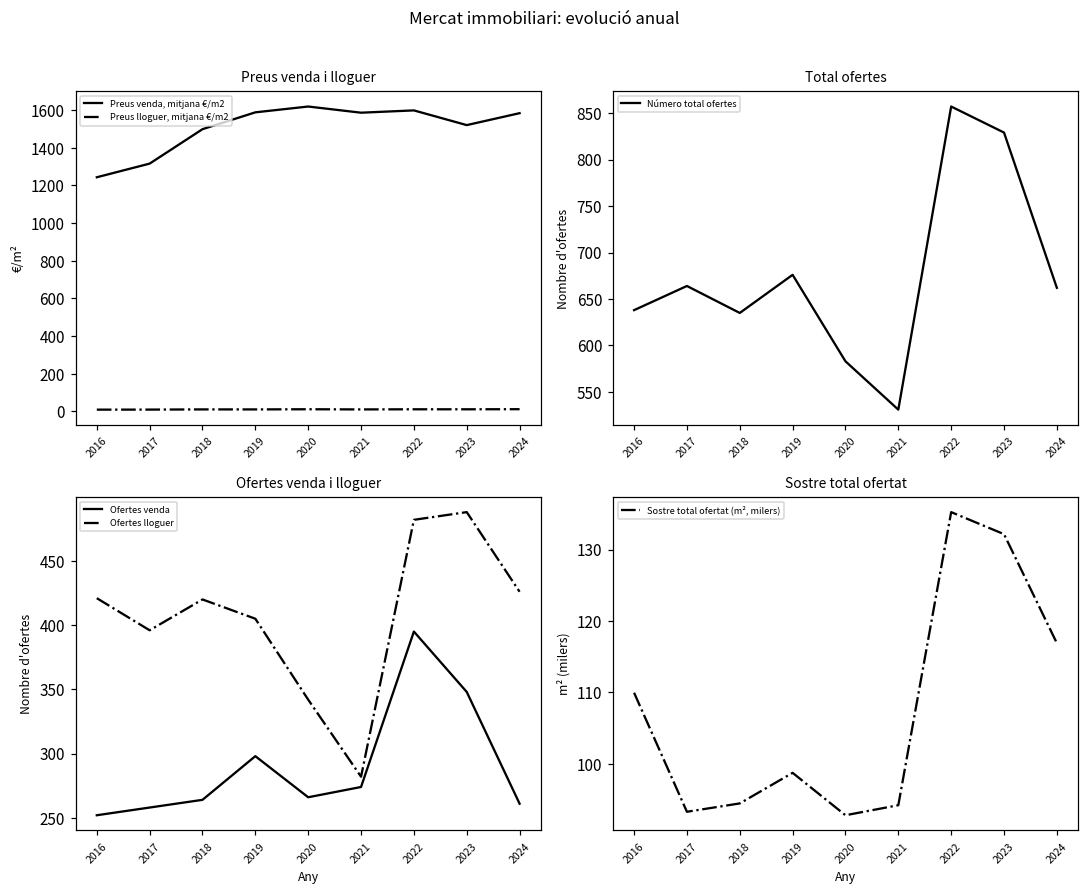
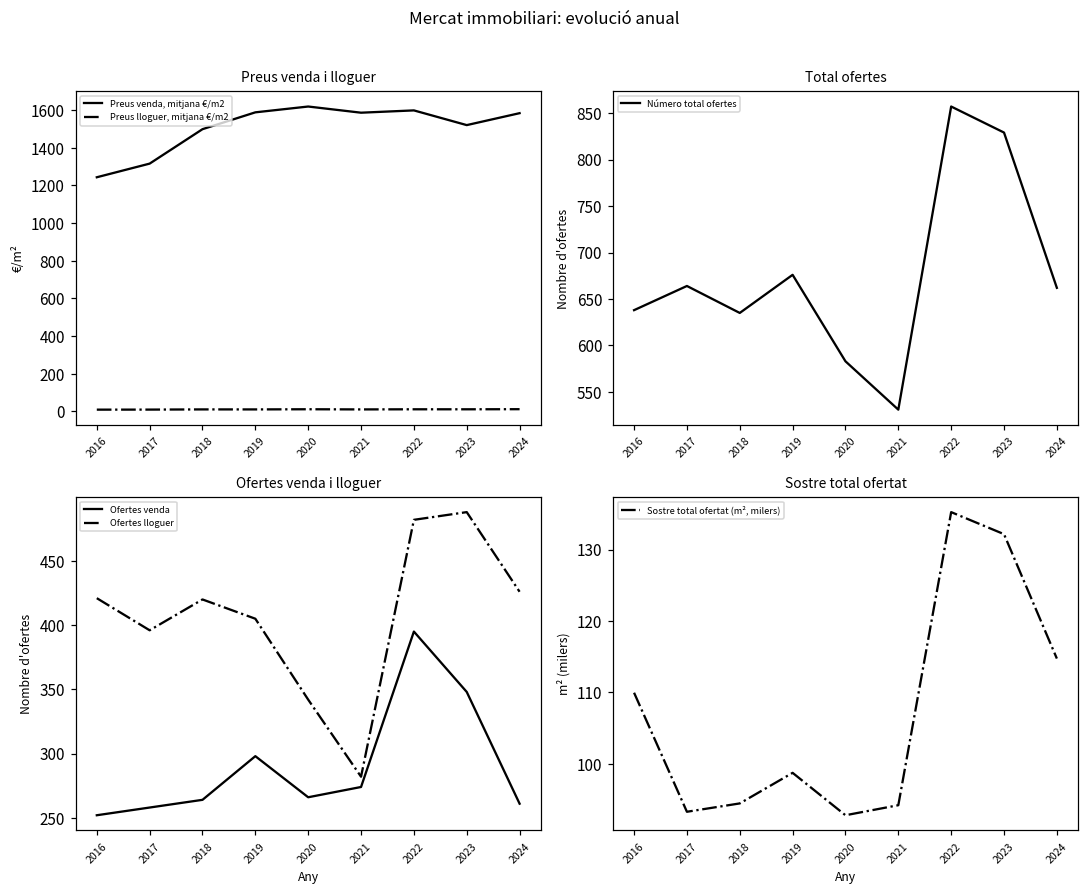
Sostre total ofertat, 2024: 117 -> 115
